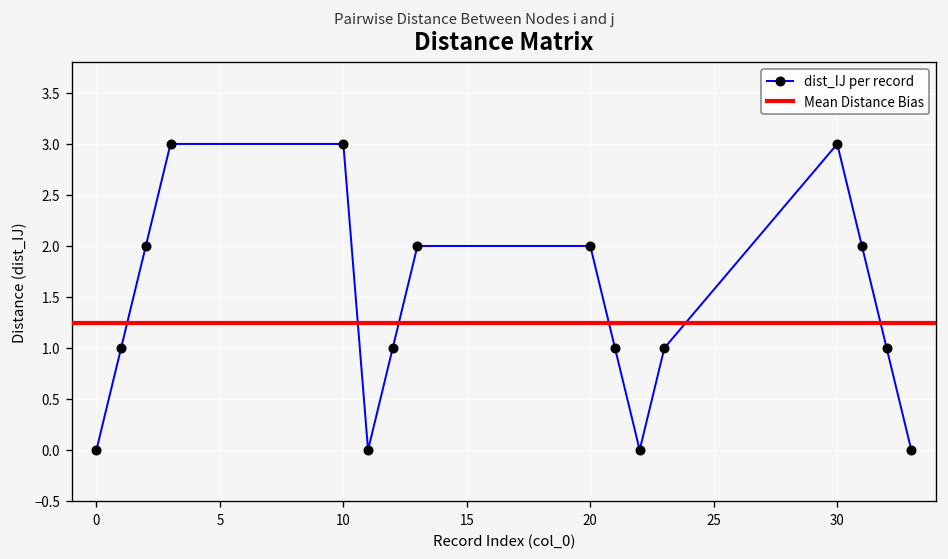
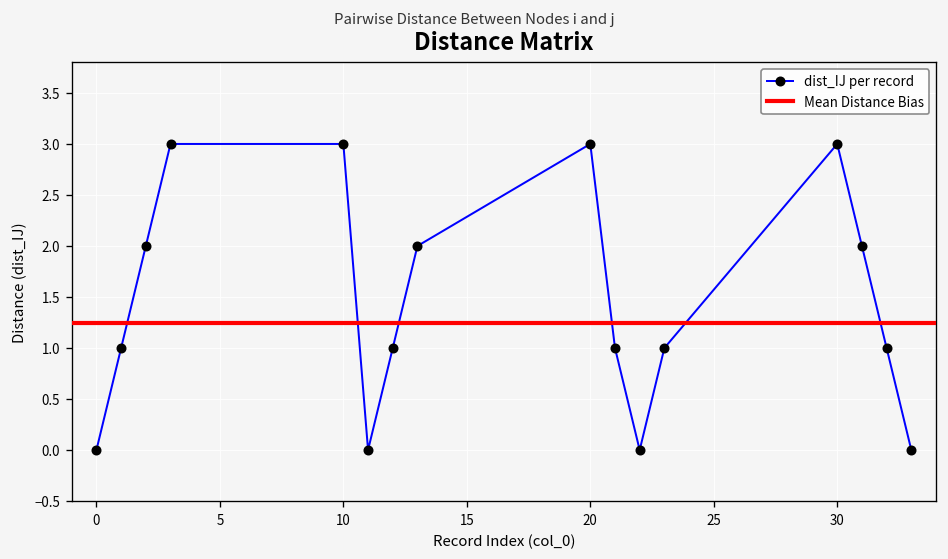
20: 2 -> 3
